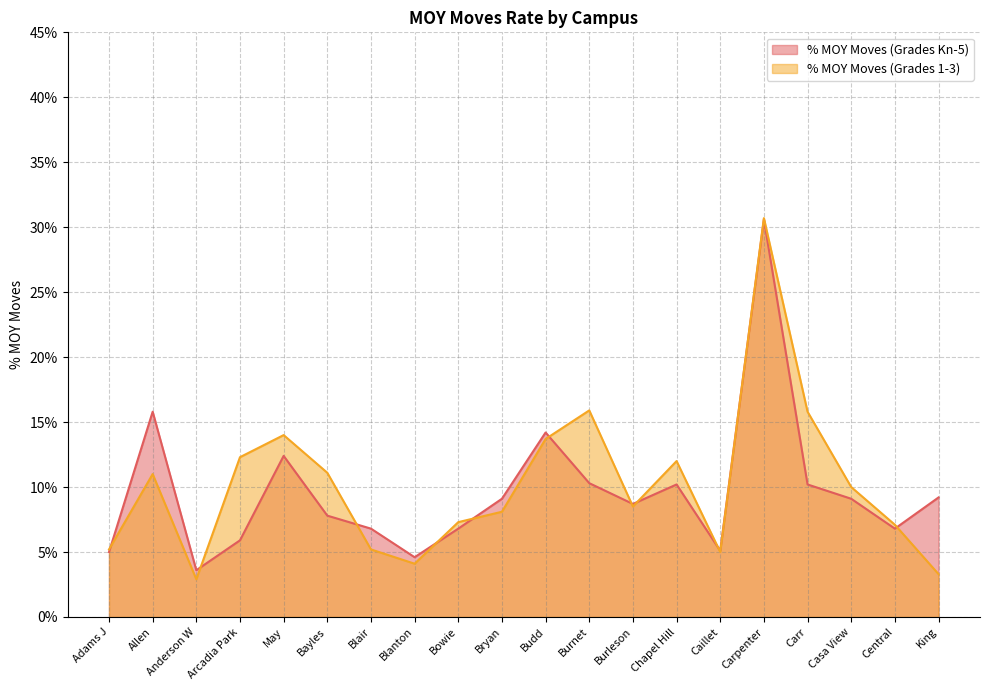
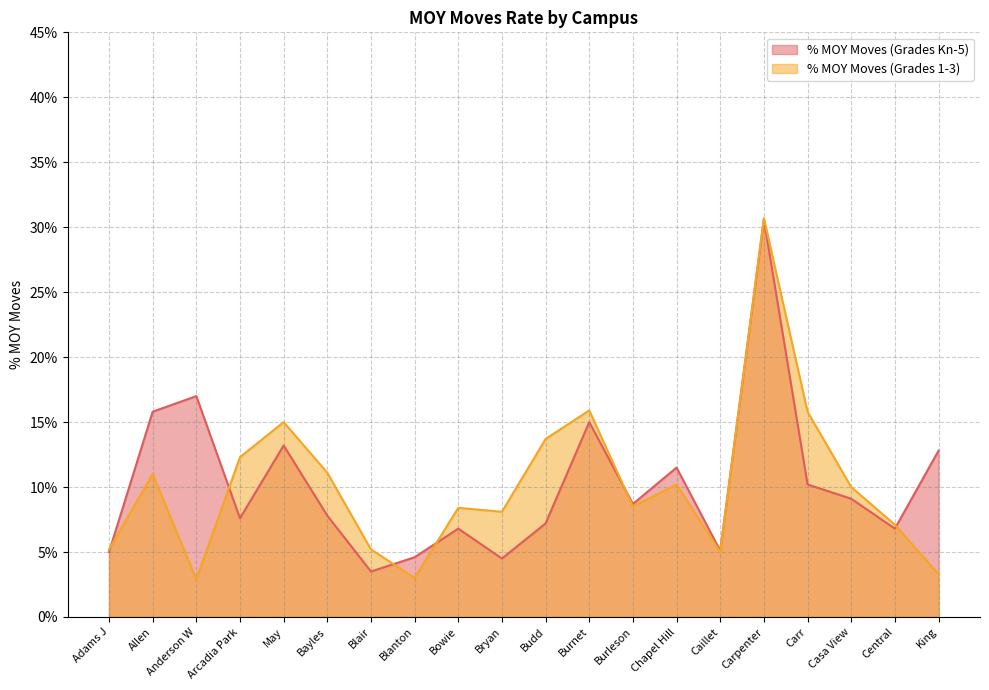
% MOY Moves (Grades Kn-5), Anderson W: 3.6% -> 17.0%
% MOY Moves (Grades Kn-5), Arcadia Park: 5.9% -> 7.6%
% MOY Moves (Grades Kn-5), May: 12.4% -> 13.2%
% MOY Moves (Grades 1-3), May: 14.0% -> 15.0%
% MOY Moves (Grades Kn-5), Blair: 6.8% -> 3.5%
% MOY Moves (Grades 1-3), Blanton: 4.1% -> 3.0%
% MOY Moves (Grades 1-3), Bowie: 7.3% -> 8.4%
% MOY Moves (Grades Kn-5), Bryan: 9.1% -> 4.5%
% MOY Moves (Grades Kn-5), Budd: 14.2% -> 7.2%
% MOY Moves (Grades Kn-5), Burnet: 10.3% -> 15.0%
% MOY Moves (Grades Kn-5), Chapel Hill: 10.2% -> 11.5%
% MOY Moves (Grades 1-3), Chapel Hill: 12.0% -> 10.2%
% MOY Moves (Grades Kn-5), King: 9.2% -> 12.8%
